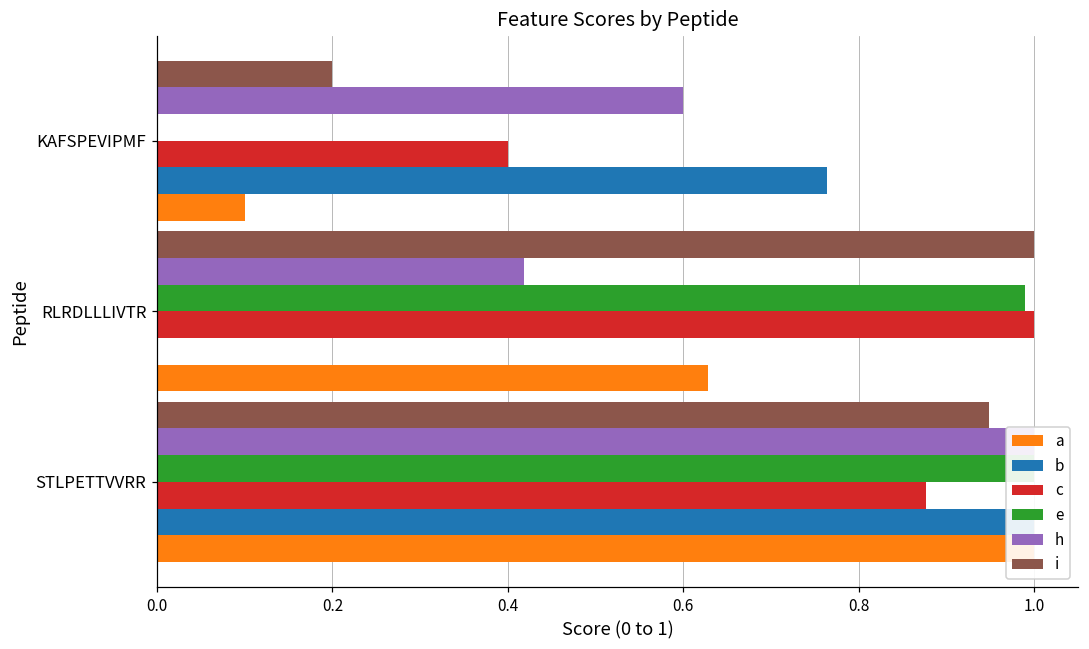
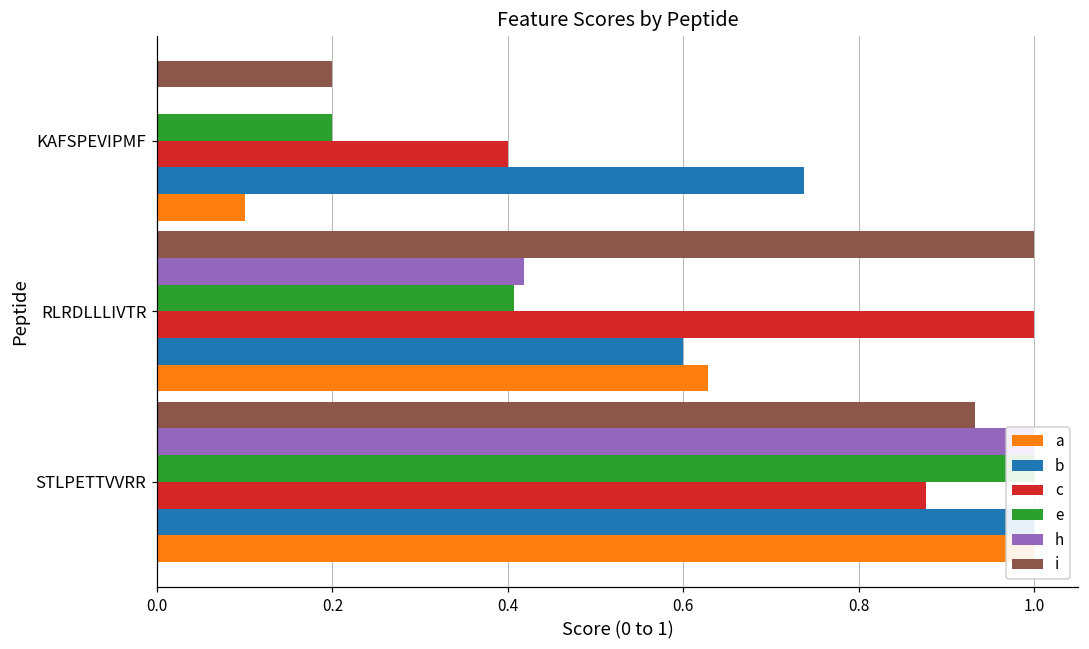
h, KAFSPEVIPMF: 0.6 -> 0.0
e, KAFSPEVIPMF: 0.0 -> 0.2
b, KAFSPEVIPMF: 0.76 -> 0.74
e, RLRDLLLIVTR: 0.99 -> 0.41
b, RLRDLLLIVTR: 0.0 -> 0.6
i, STLPETTVVRR: 0.95 -> 0.93
